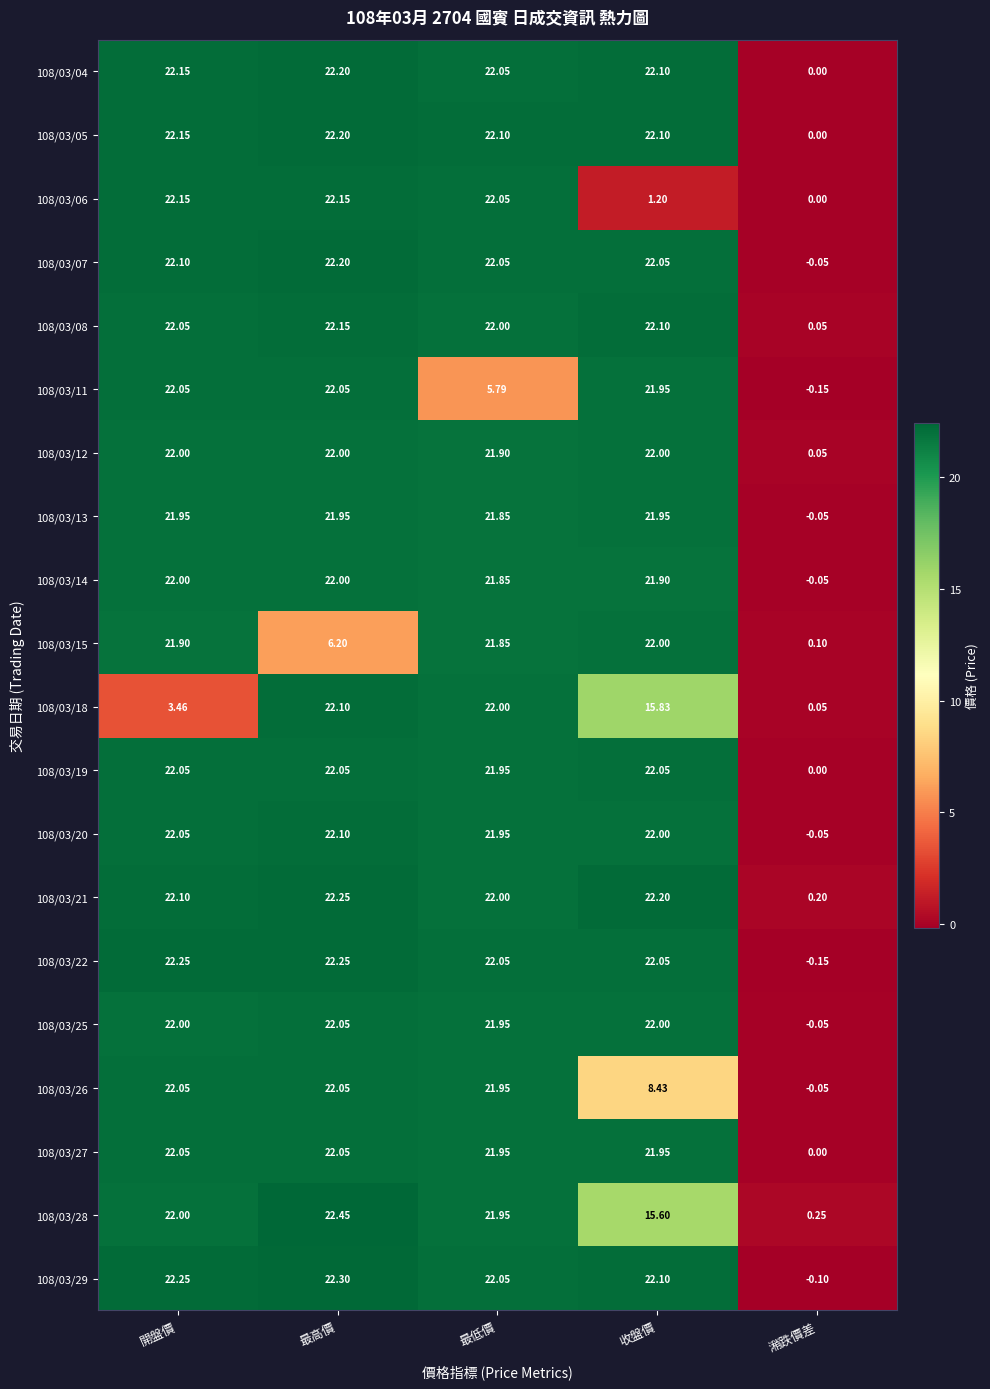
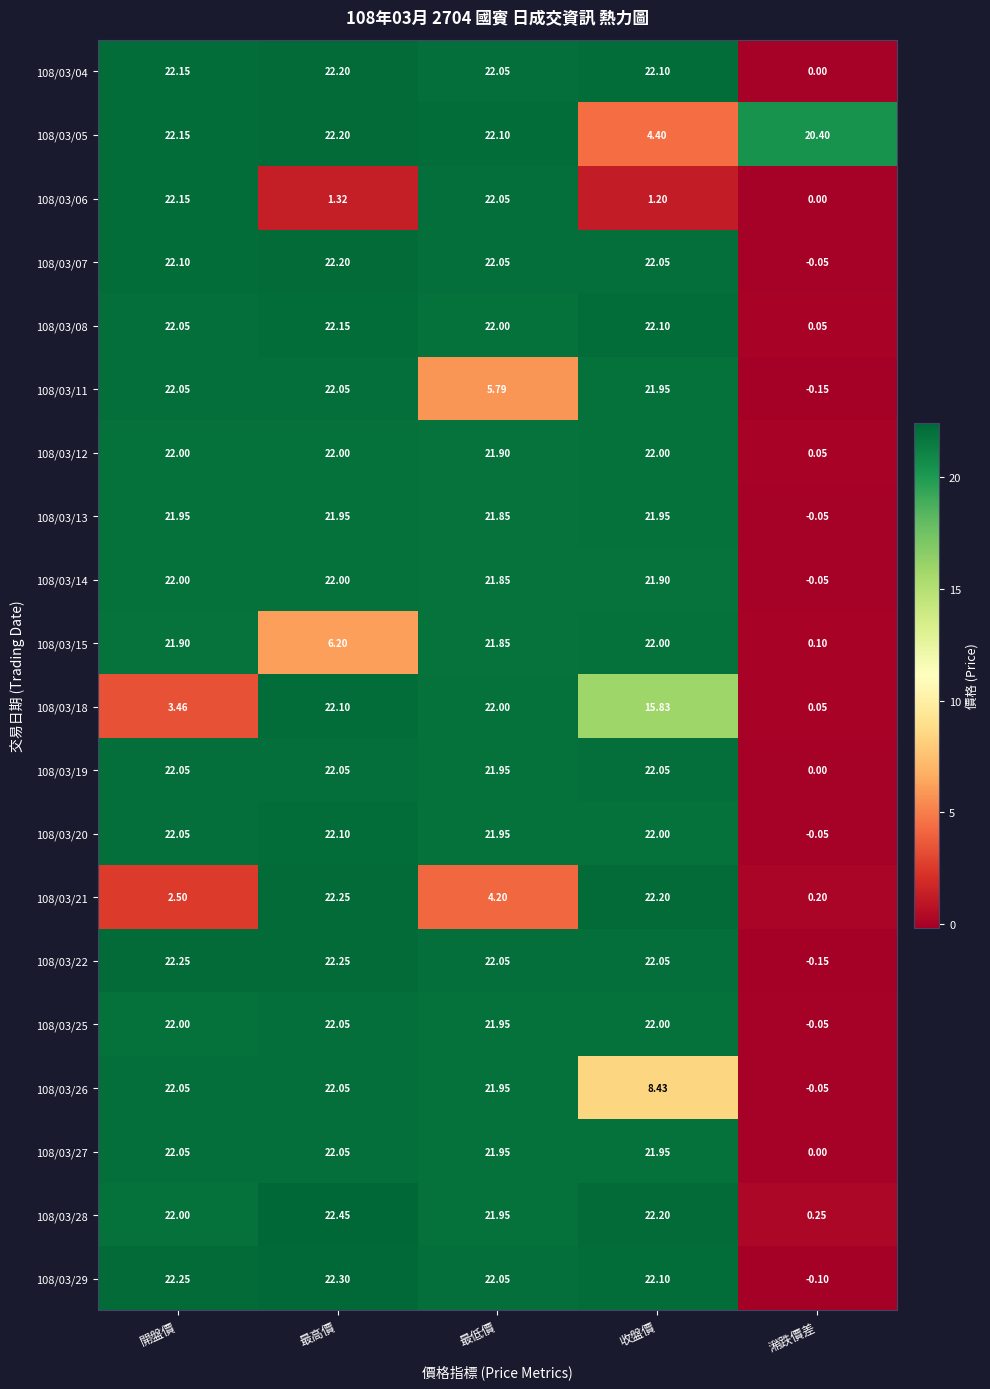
108/03/05, 收盤價: 22.10 -> 4.40
108/03/05, 潲跌價差: 0.00 -> 20.40
108/03/06, 最高價: 22.15 -> 1.32
108/03/21, 開盤價: 22.10 -> 2.50
108/03/21, 最低價: 22.00 -> 4.20
108/03/28, 收盤價: 15.60 -> 22.20
